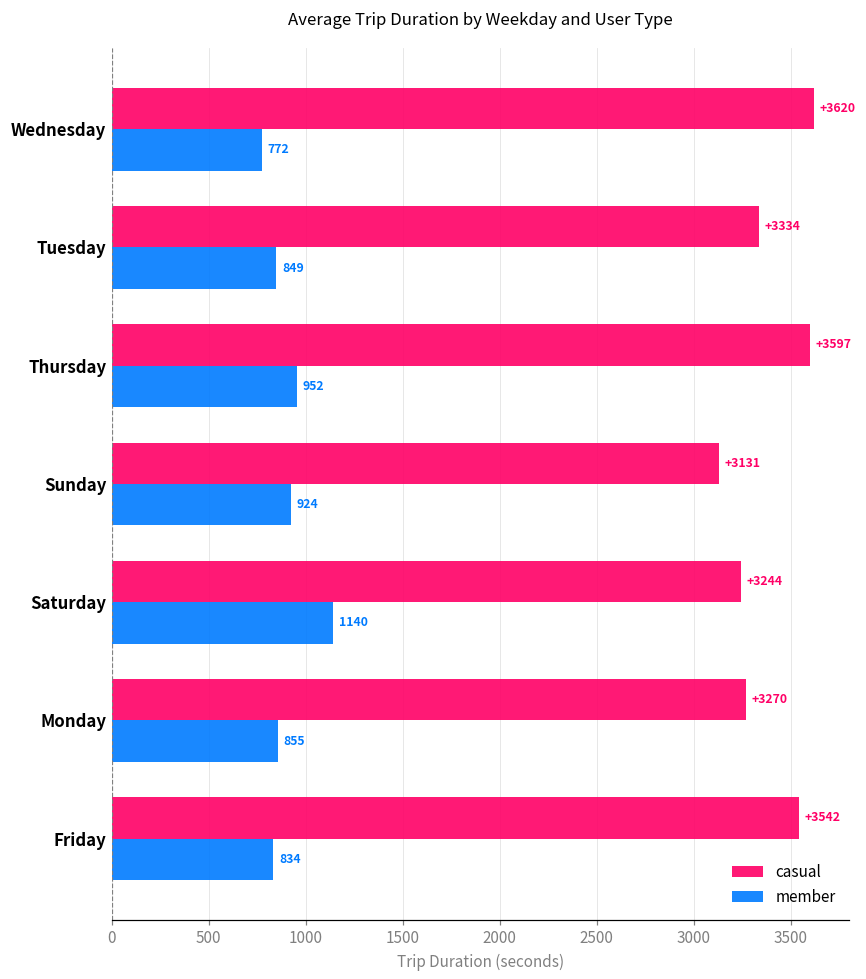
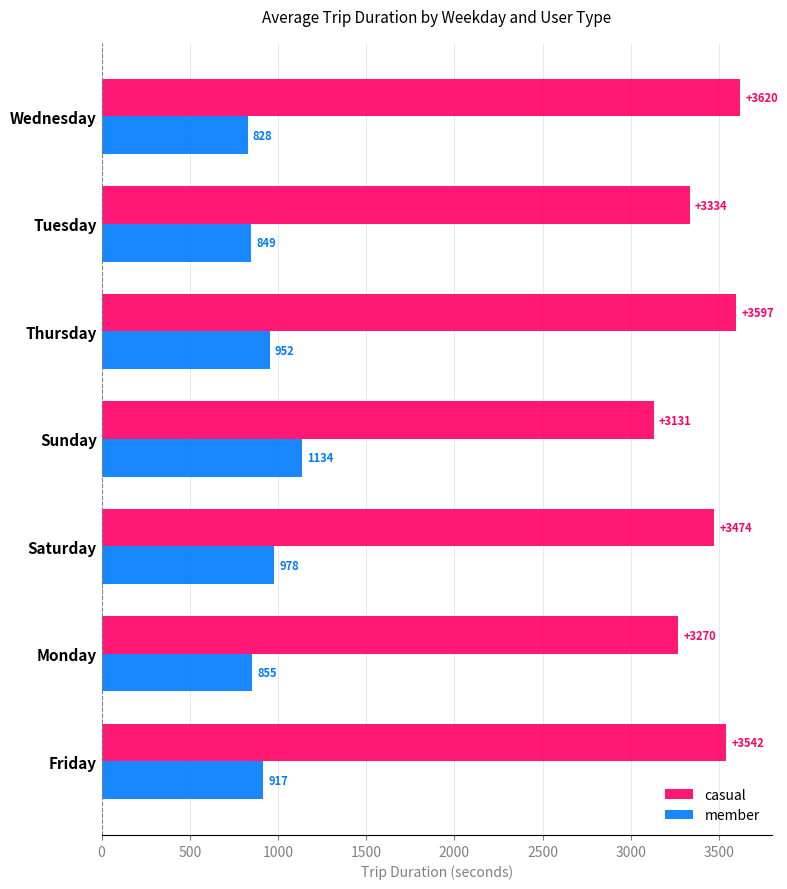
member, Wednesday: 772 -> 828
member, Sunday: 924 -> 1134
casual, Saturday: +3244 -> +3474
member, Saturday: 1140 -> 978
member, Friday: 834 -> 917
